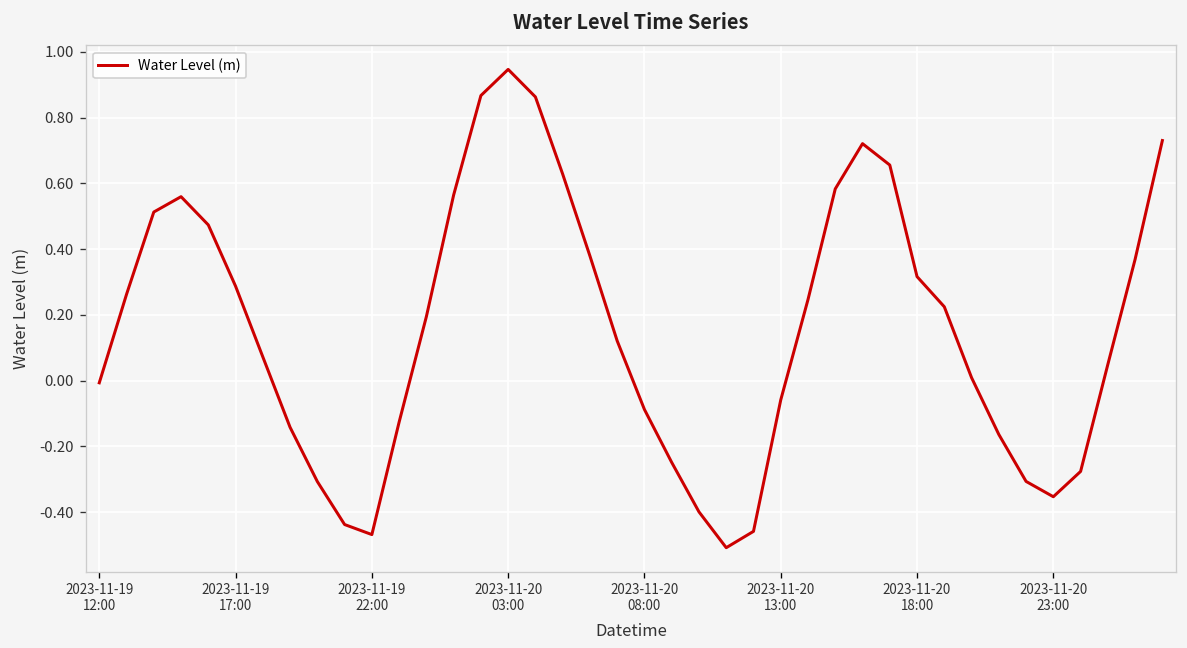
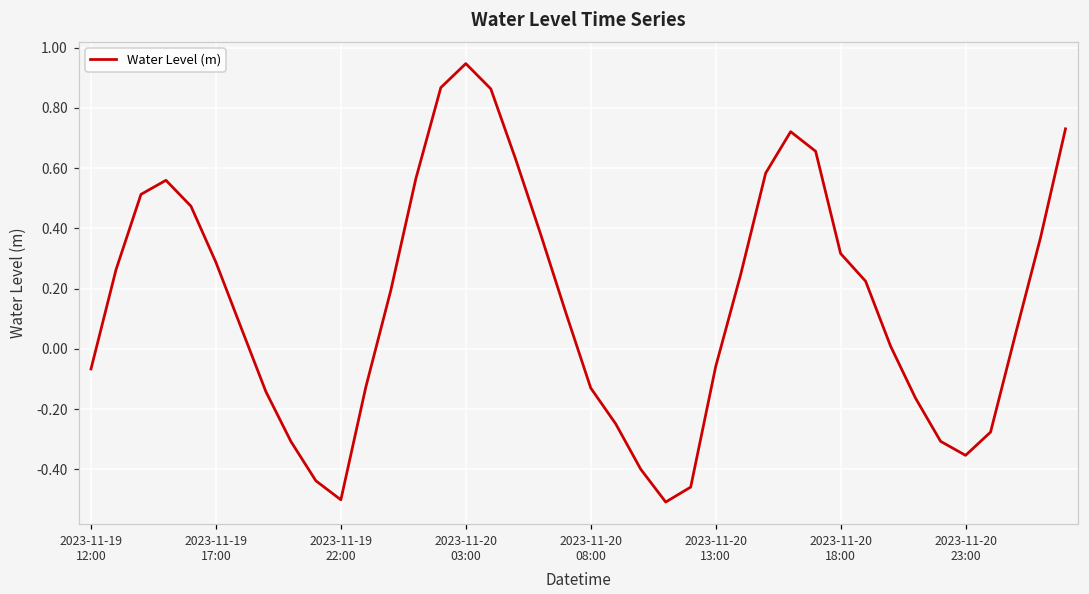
2023-11-19 12:00: -0.01 -> -0.07
2023-11-19 22:00: -0.47 -> -0.50
2023-11-20 08:00: -0.09 -> -0.13
